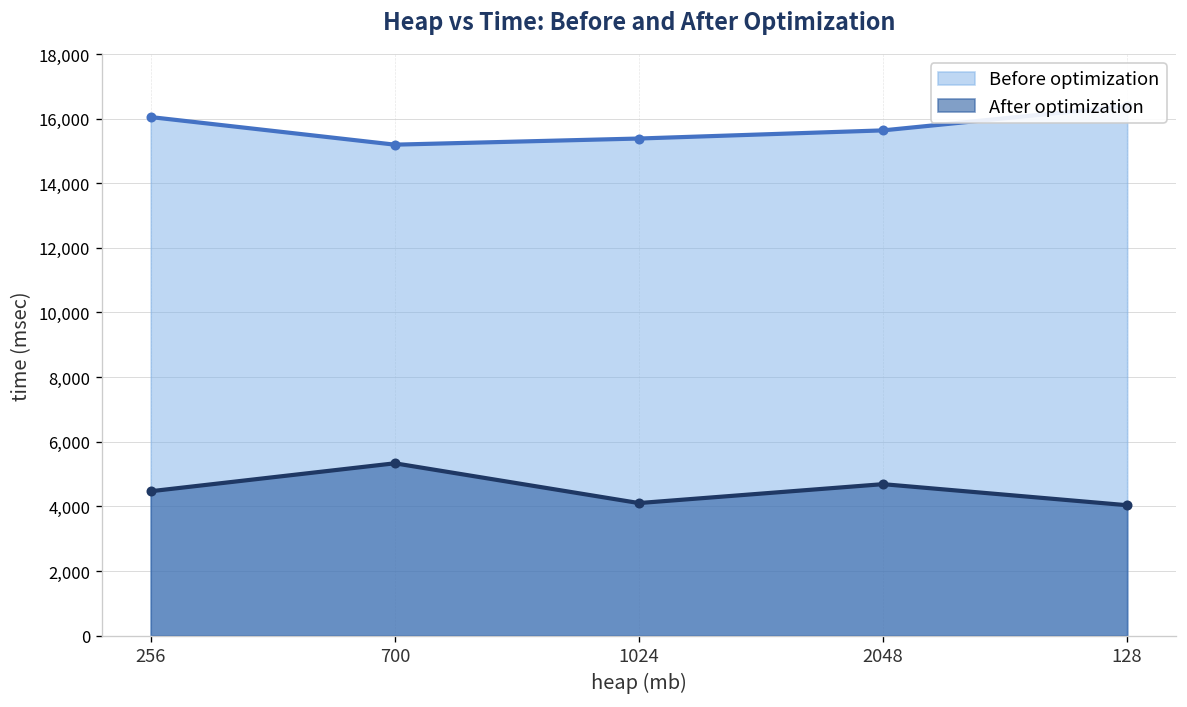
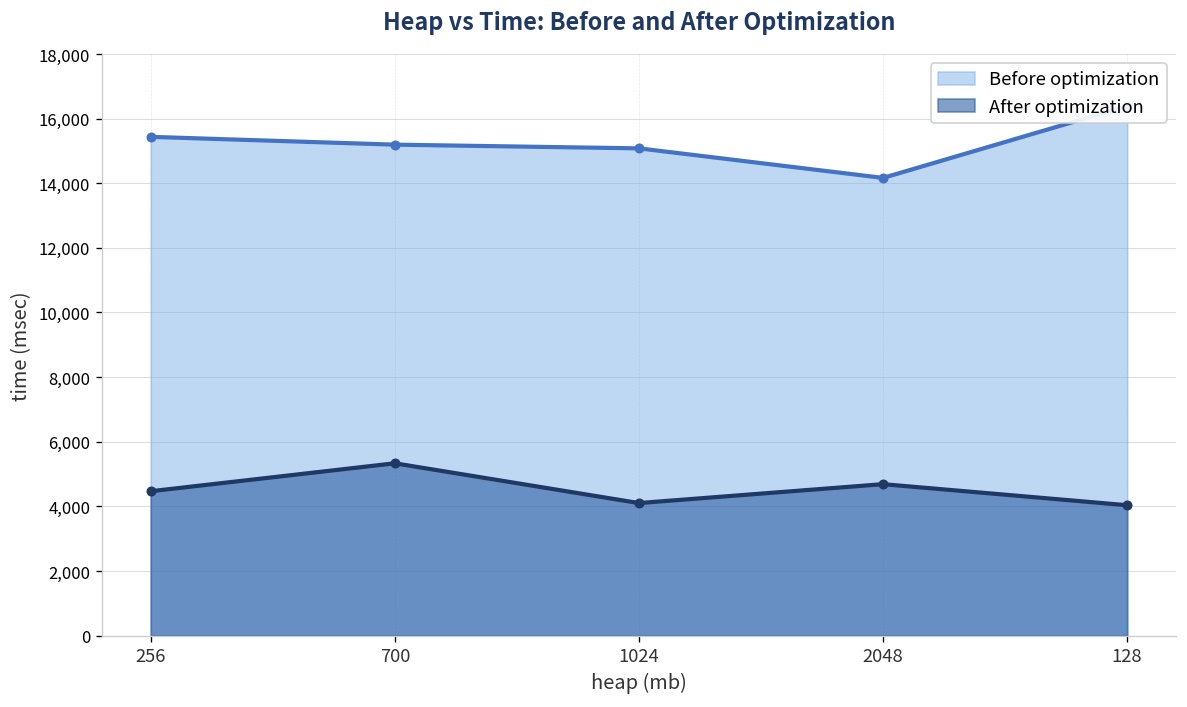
Before optimization, 256: 16,000 -> 15,400
Before optimization, 1024: 15,400 -> 15,100
Before optimization, 2048: 15,600 -> 14,200
